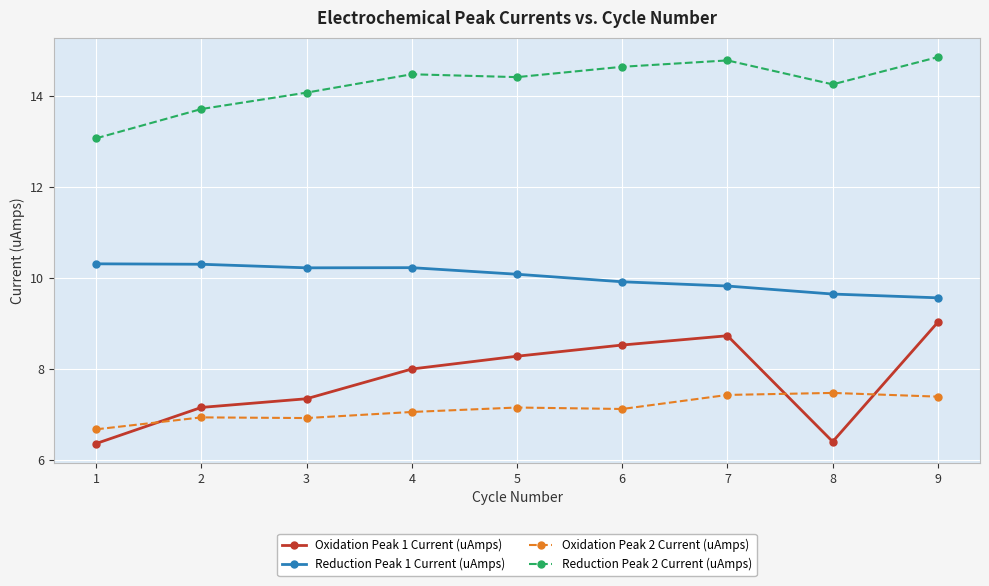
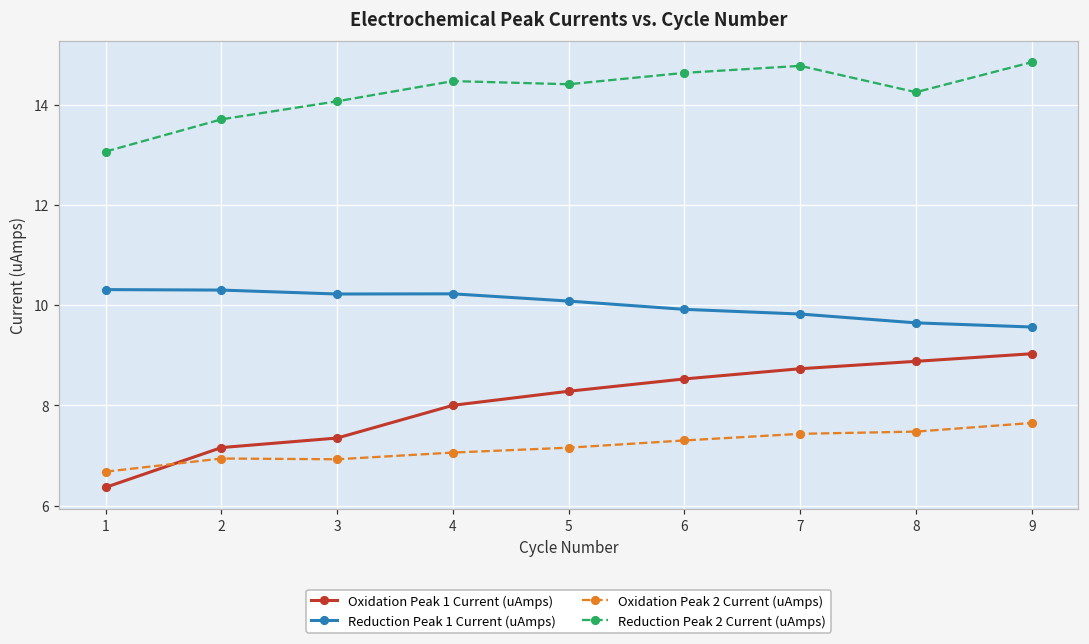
Oxidation Peak 2 Current (uAmps), 6: 7.1 -> 7.3
Oxidation Peak 1 Current (uAmps), 8: 6.4 -> 8.9
Oxidation Peak 2 Current (uAmps), 9: 7.4 -> 7.6
